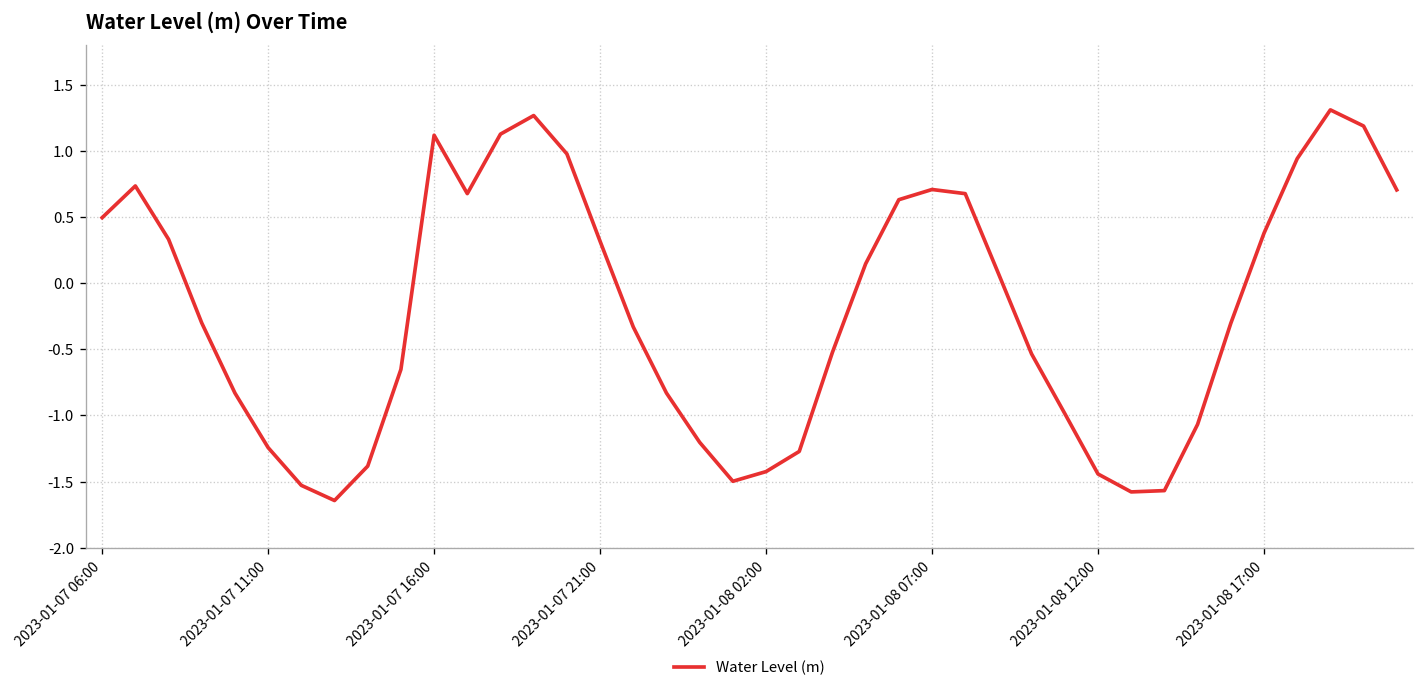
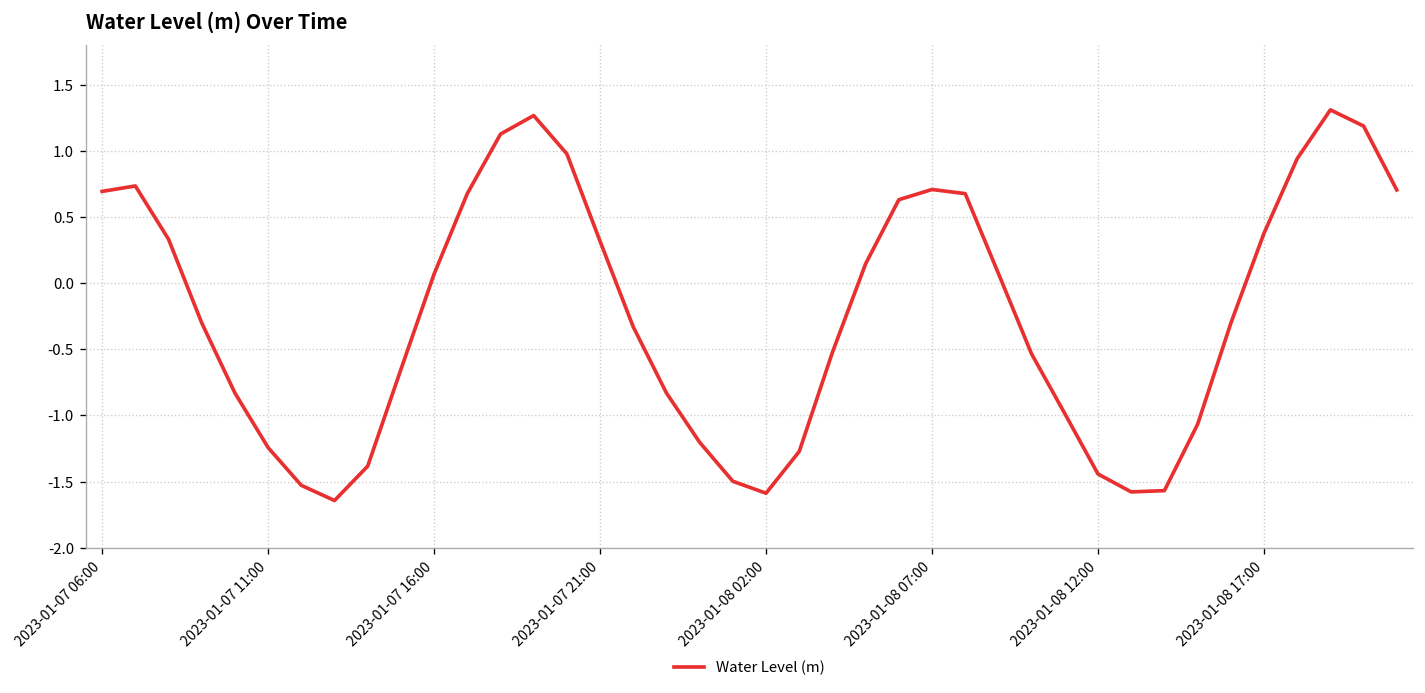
2023-01-07 06:00: 0.49 -> 0.69
2023-01-07 16:00: 1.12 -> 0.07
2023-01-08 02:00: -1.42 -> -1.59
